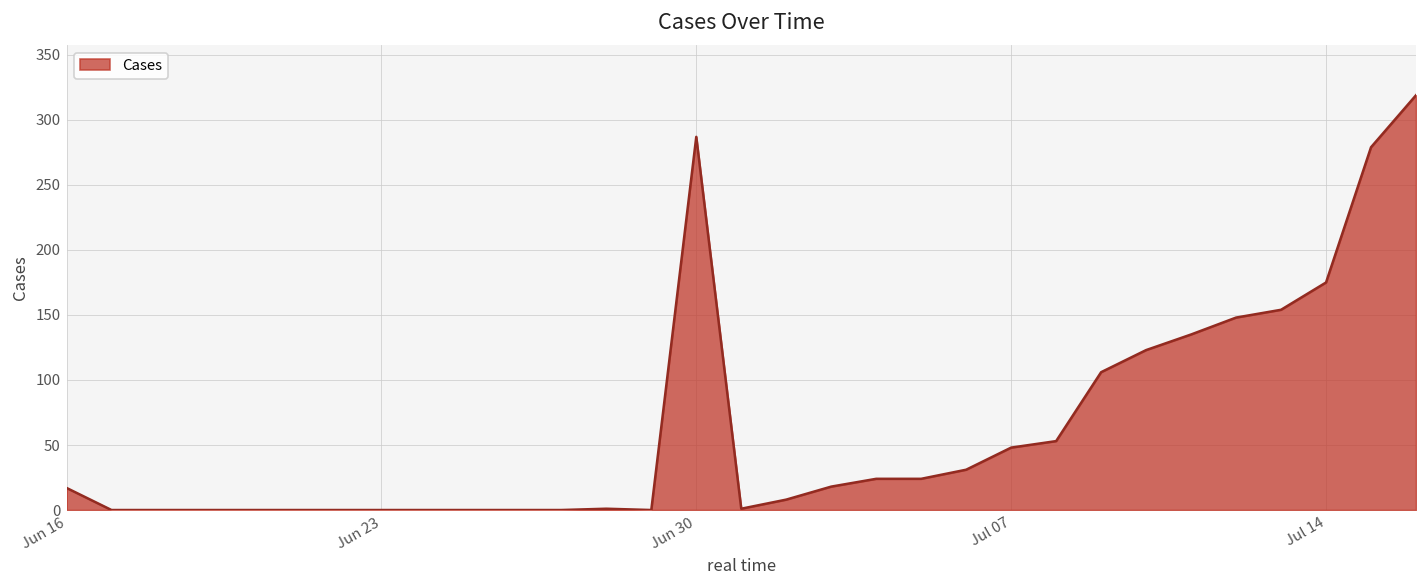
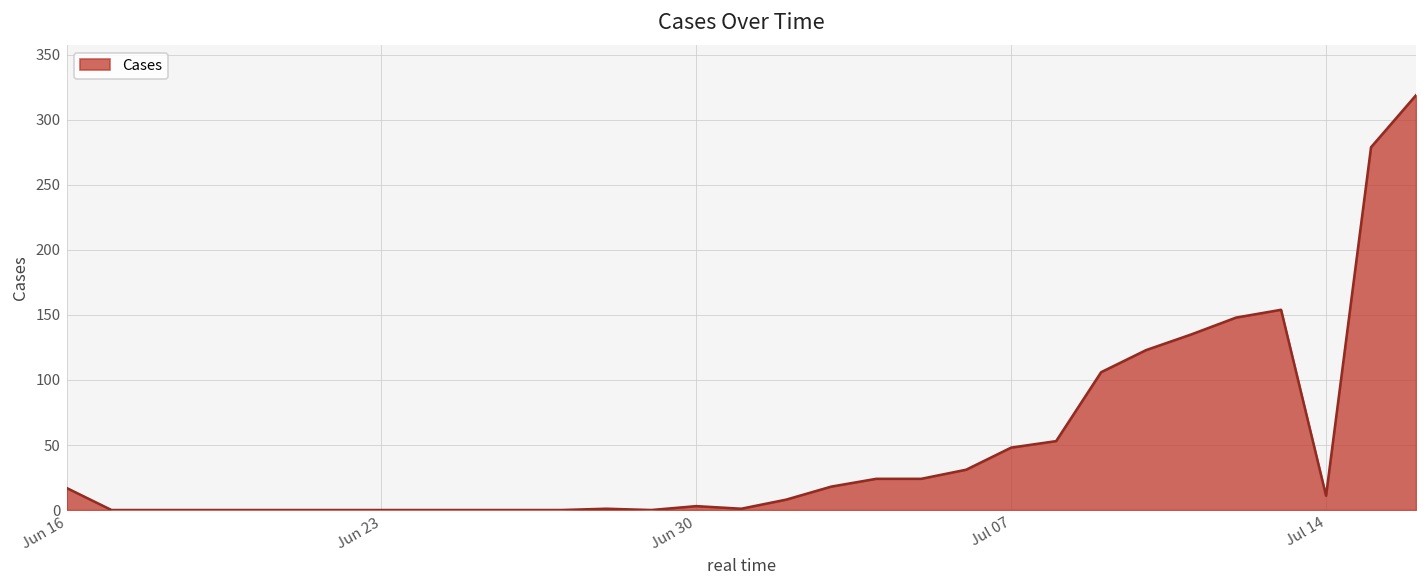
Jun 30: 287 -> 3
Jul 14: 175 -> 11
